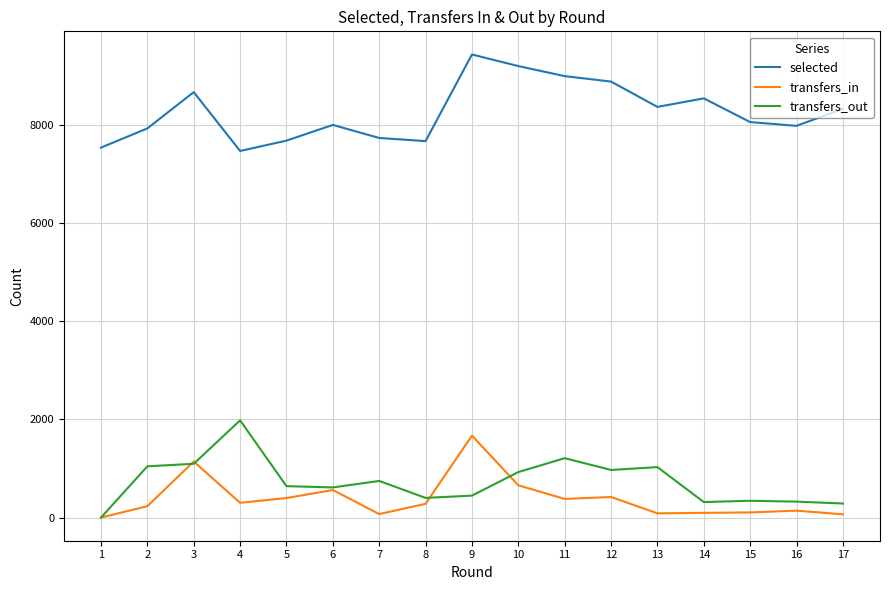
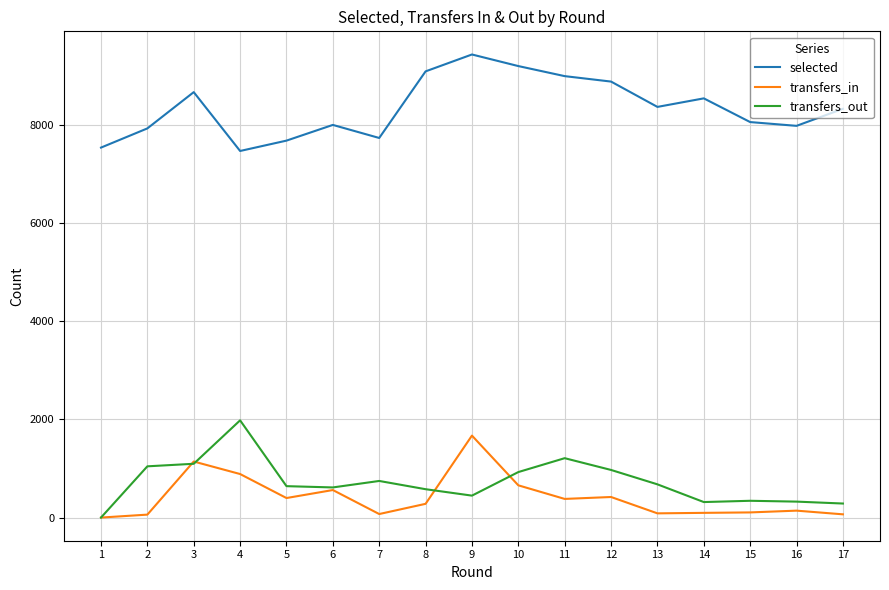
transfers_in, 2: 200 -> 100
transfers_in, 4: 300 -> 900
selected, 8: 7700 -> 9100
transfers_out, 8: 400 -> 600
transfers_out, 13: 1000 -> 700
